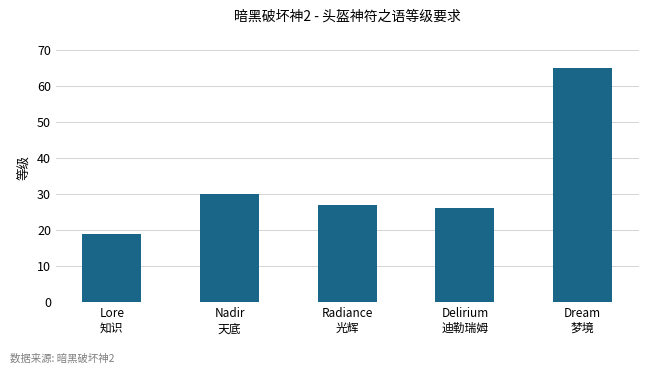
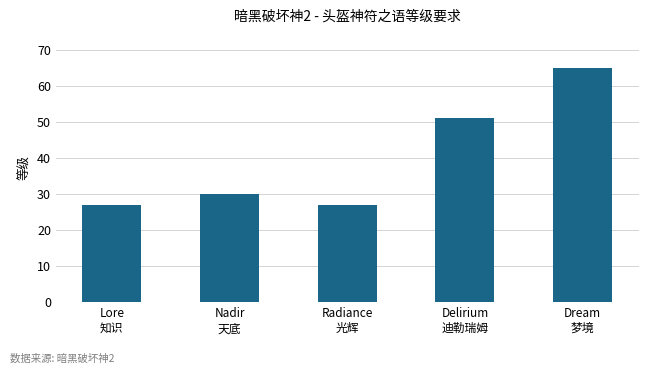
Lore 知识: 19 -> 27
Delirium 迪勒瑞姆: 26 -> 51
